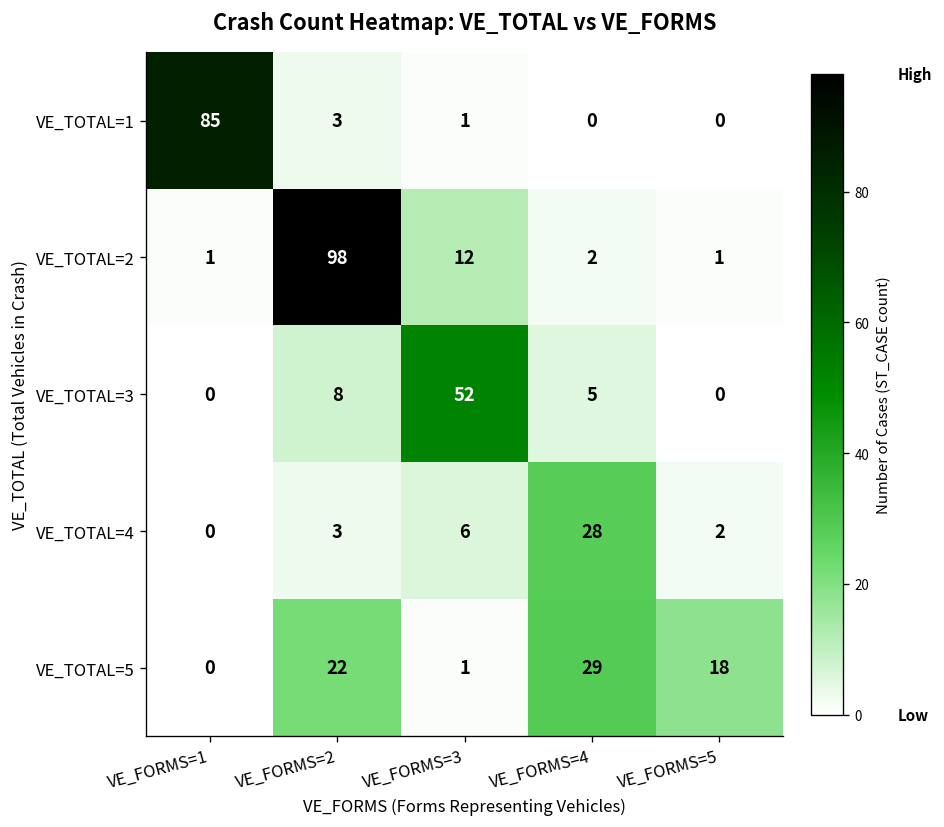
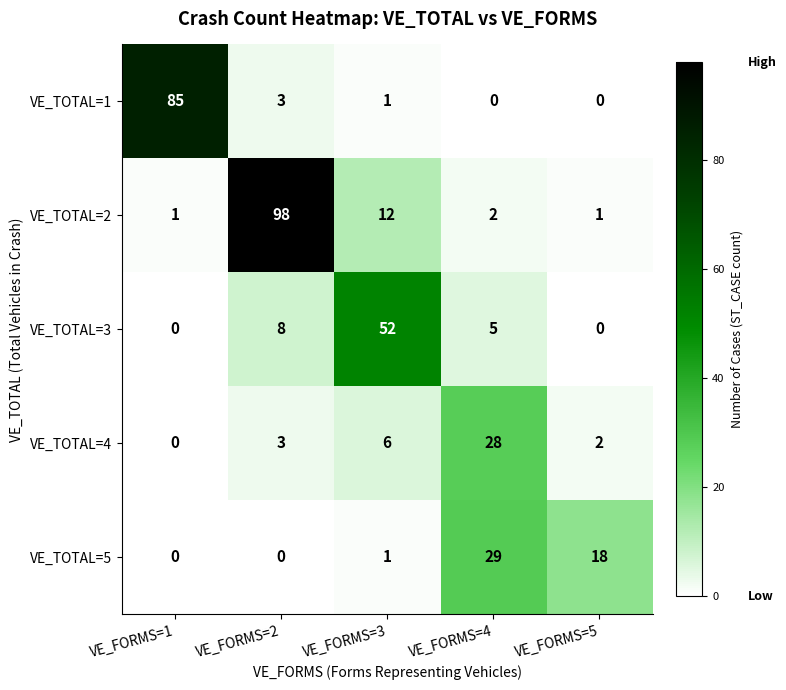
VE_TOTAL=5, VE_FORMS=2: 22 -> 0
